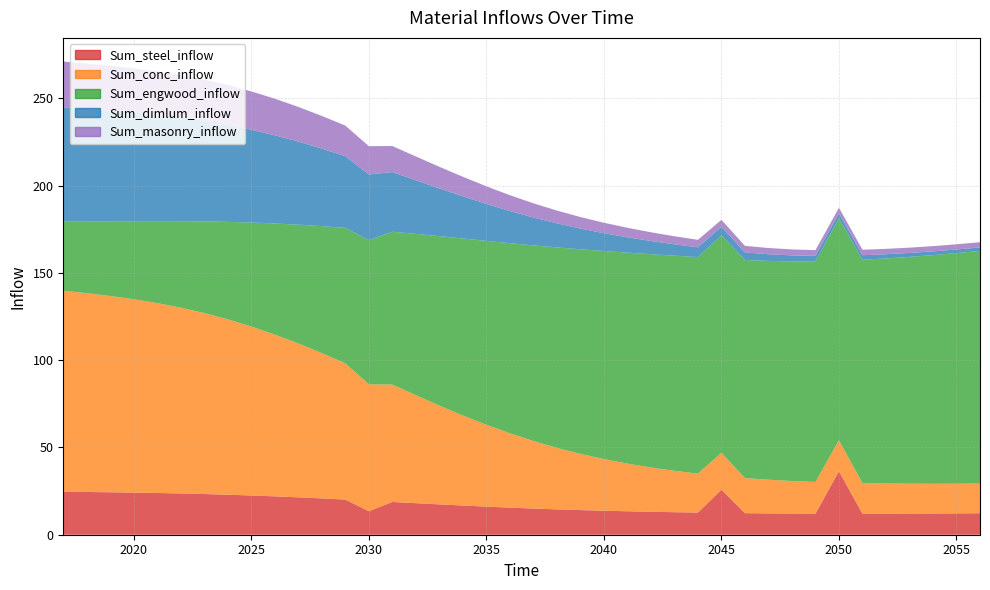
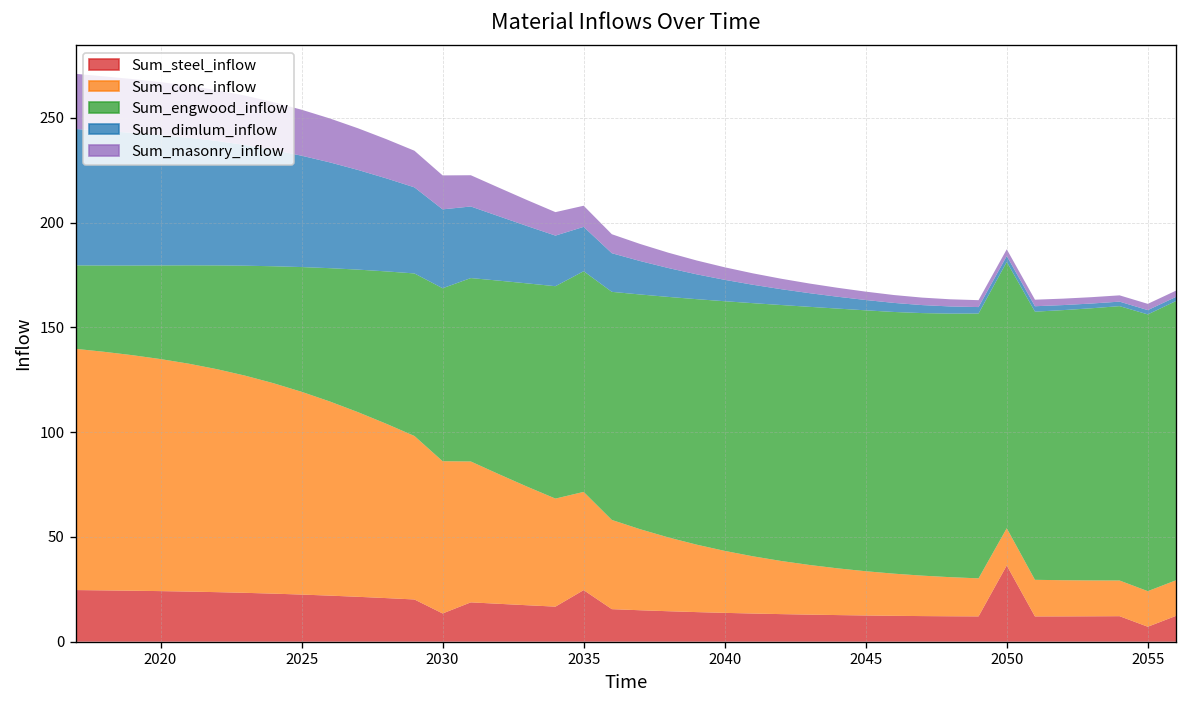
Sum_steel_inflow, 2035: 16 -> 25
Sum_steel_inflow, 2045: 26 -> 13
Sum_steel_inflow, 2055: 12 -> 7
